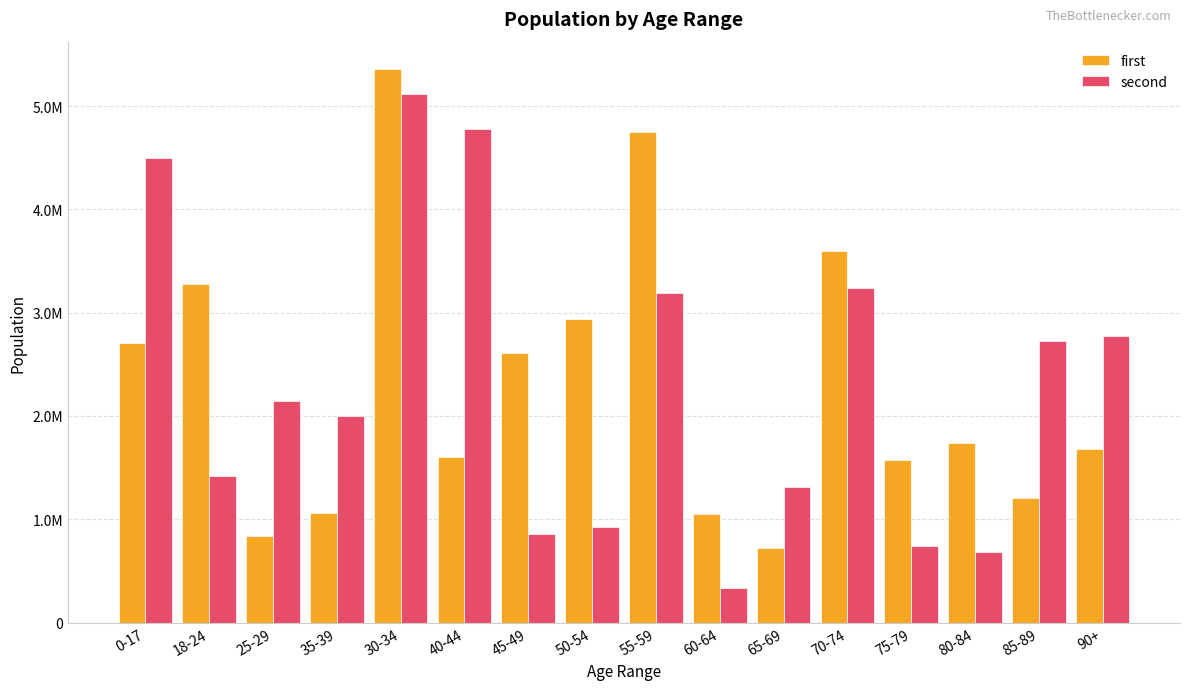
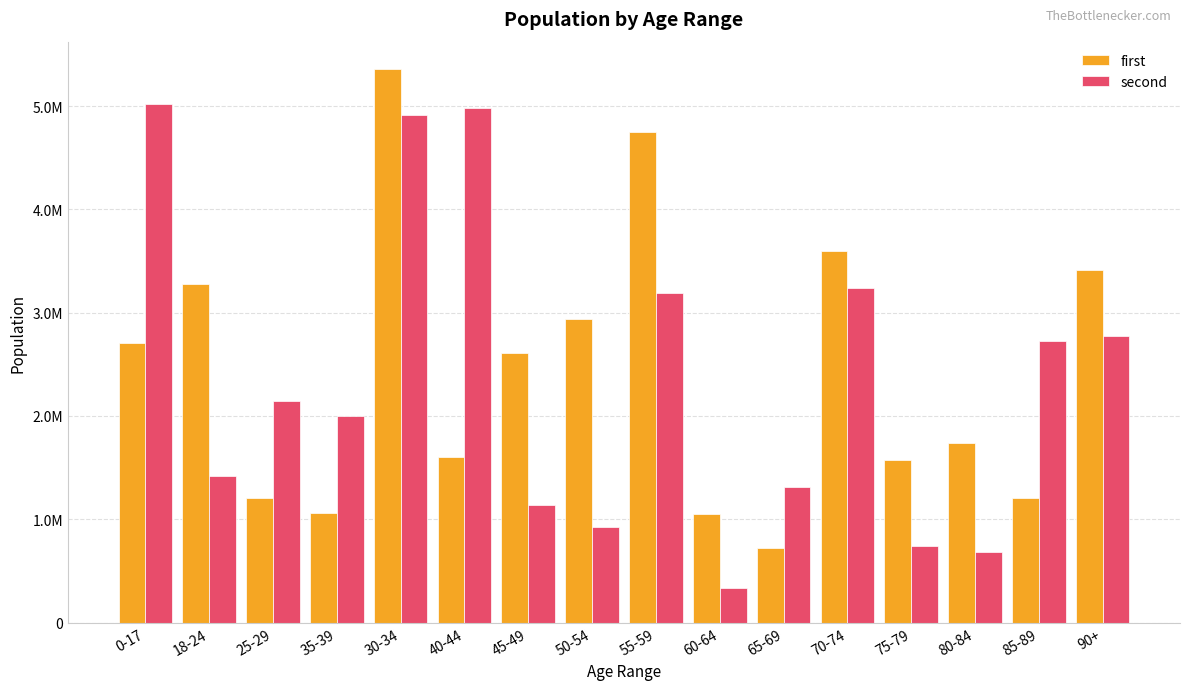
second, 0-17: 4500000 -> 5020000
first, 25-29: 840000 -> 1210000
second, 30-34: 5120000 -> 4910000
second, 40-44: 4780000 -> 4980000
second, 45-49: 860000 -> 1140000
first, 90+: 1680000 -> 3410000
